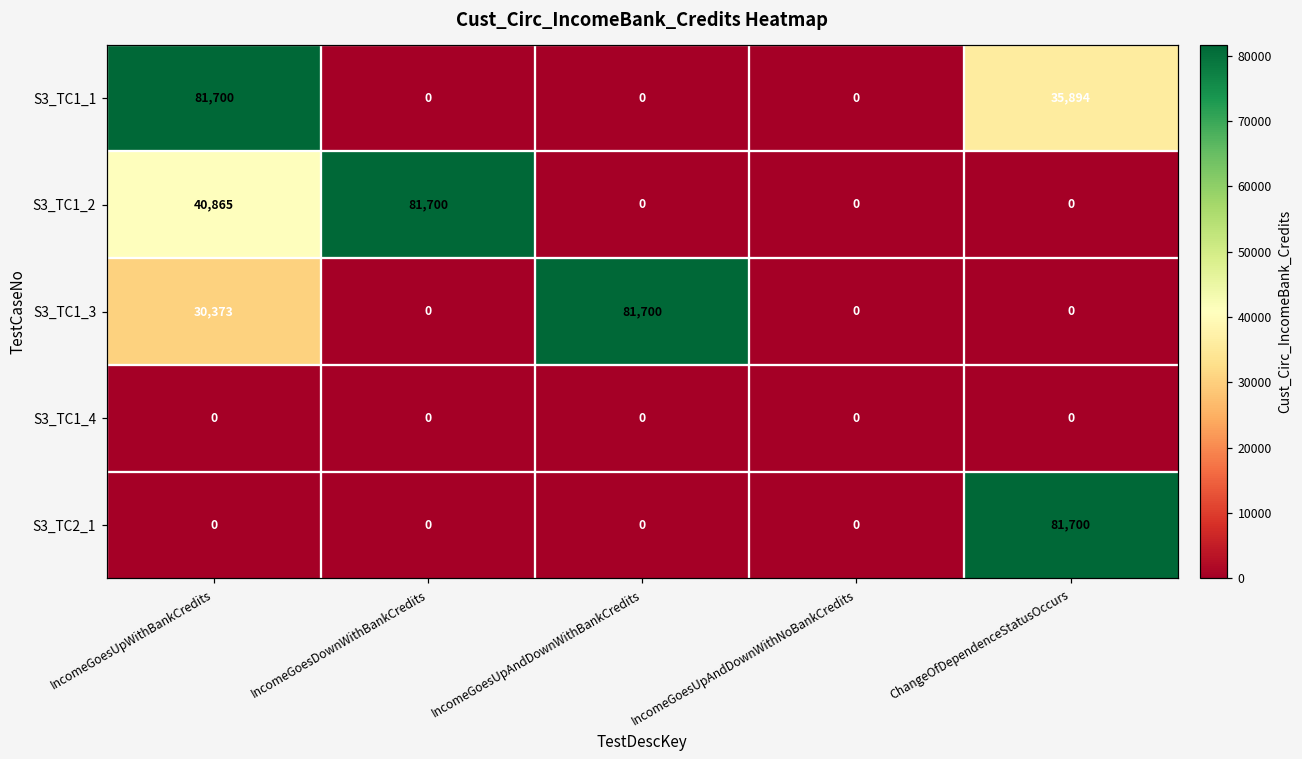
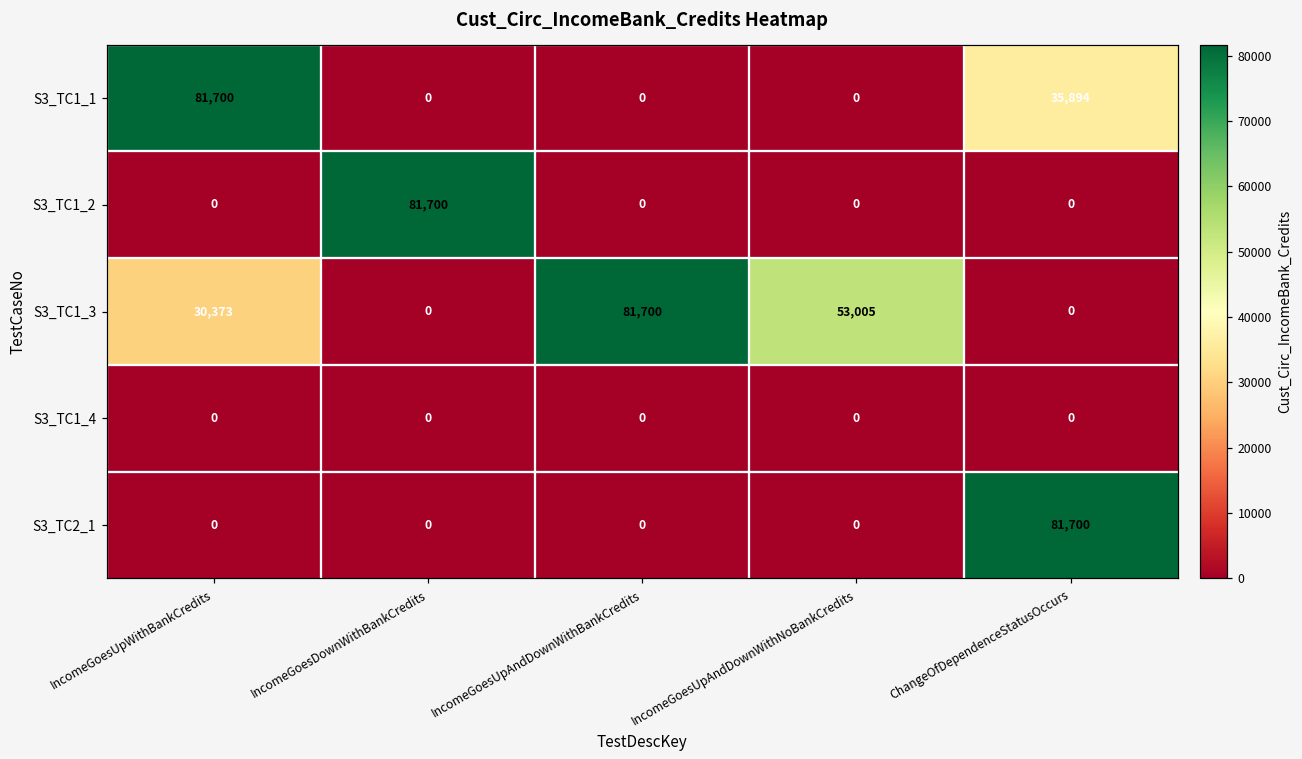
S3_TC1_2, IncomeGoesUpWithBankCredits: 40,865 -> 0
S3_TC1_3, IncomeGoesUpAndDownWithNoBankCredits: 0 -> 53,005
